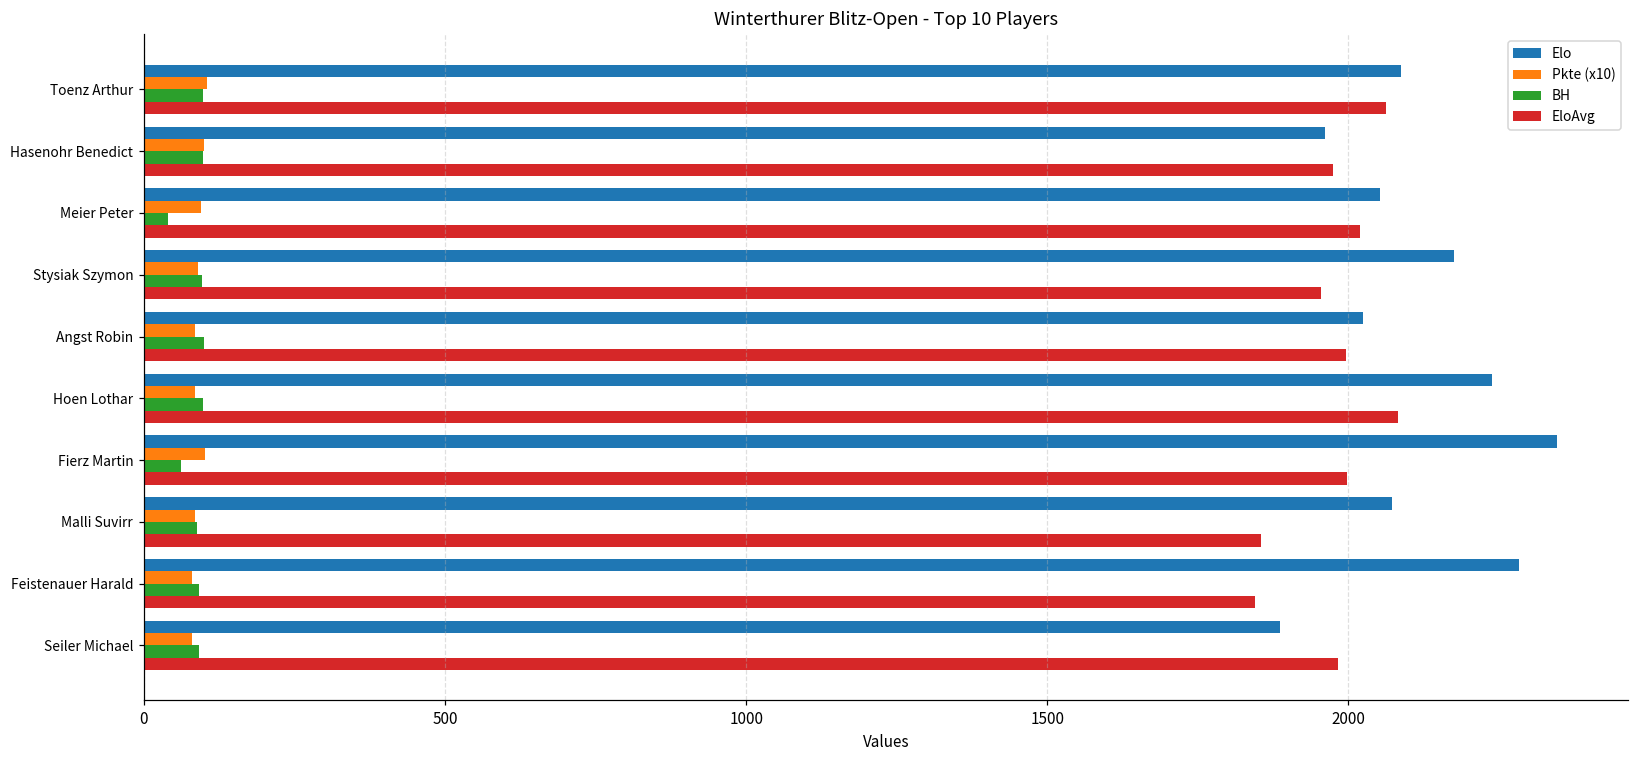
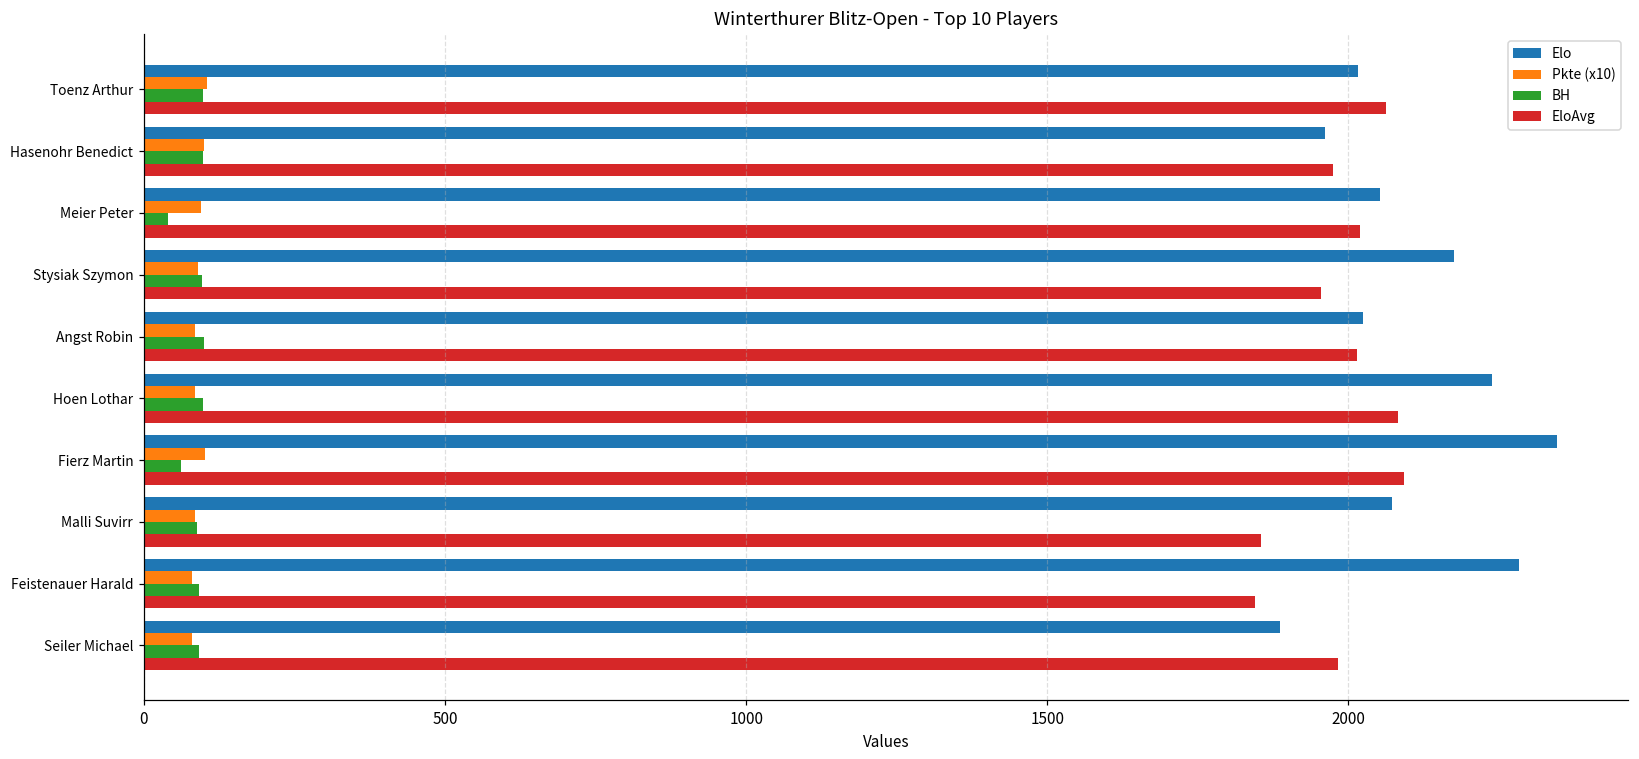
Elo, Toenz Arthur: 2090 -> 2020
EloAvg, Angst Robin: 2000 -> 2020
EloAvg, Fierz Martin: 2000 -> 2090
